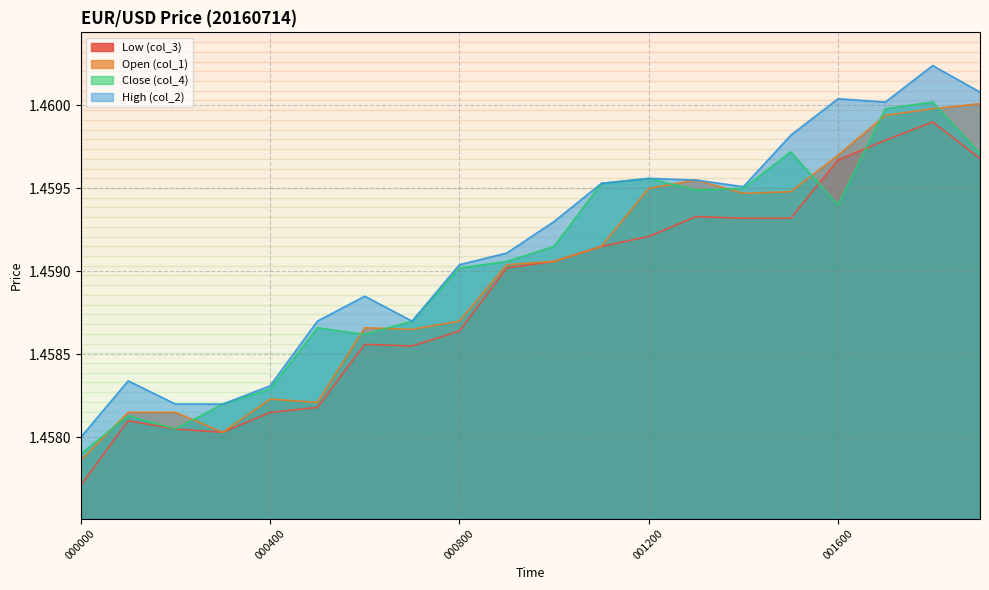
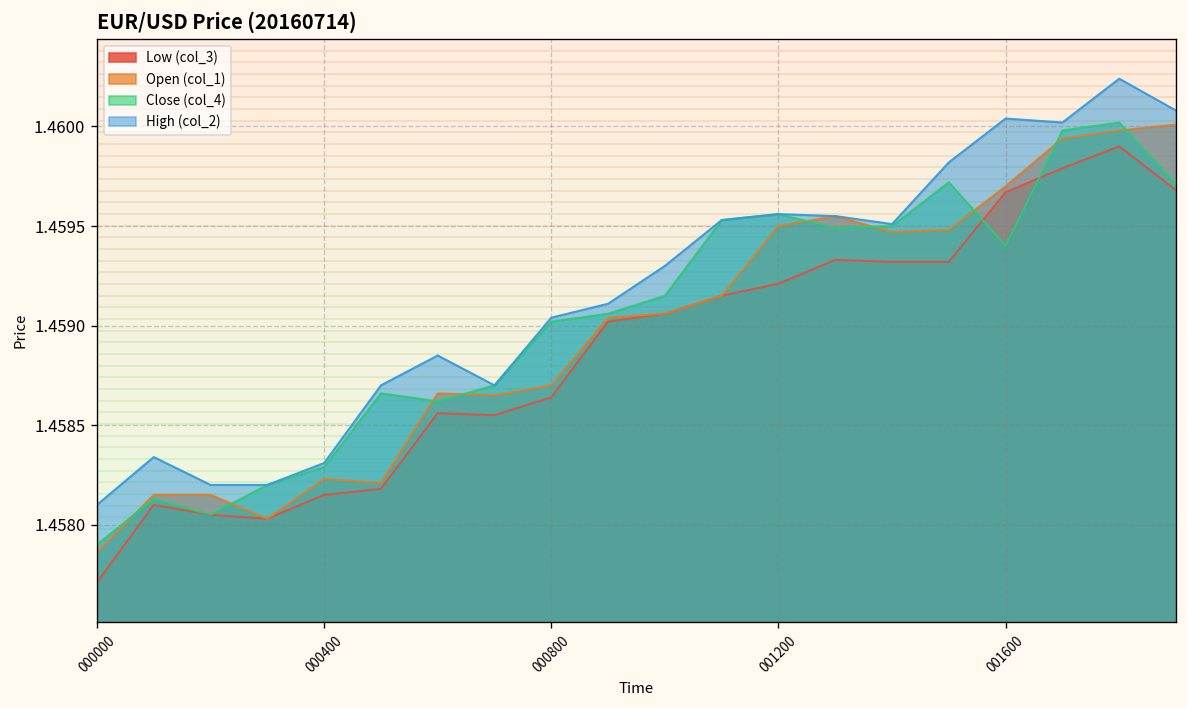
High (col_2), 000000: 1.4580 -> 1.4581
